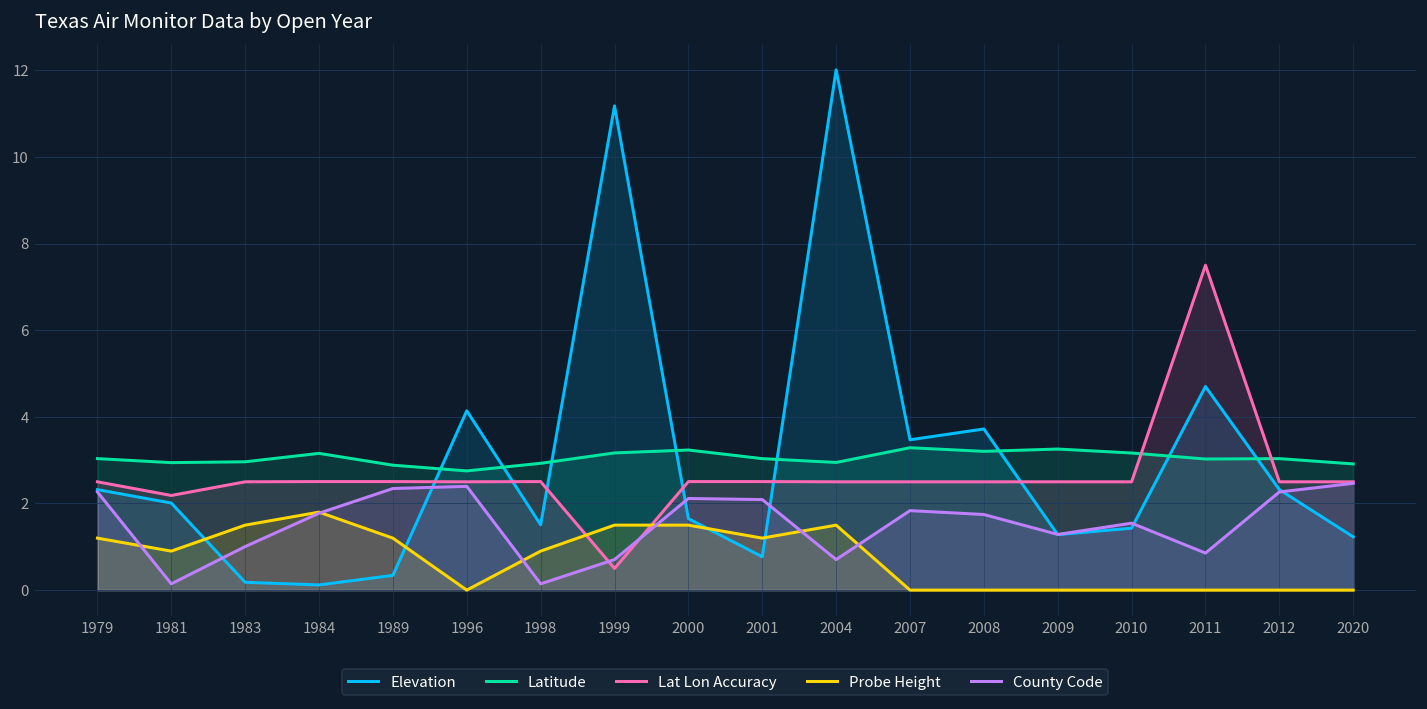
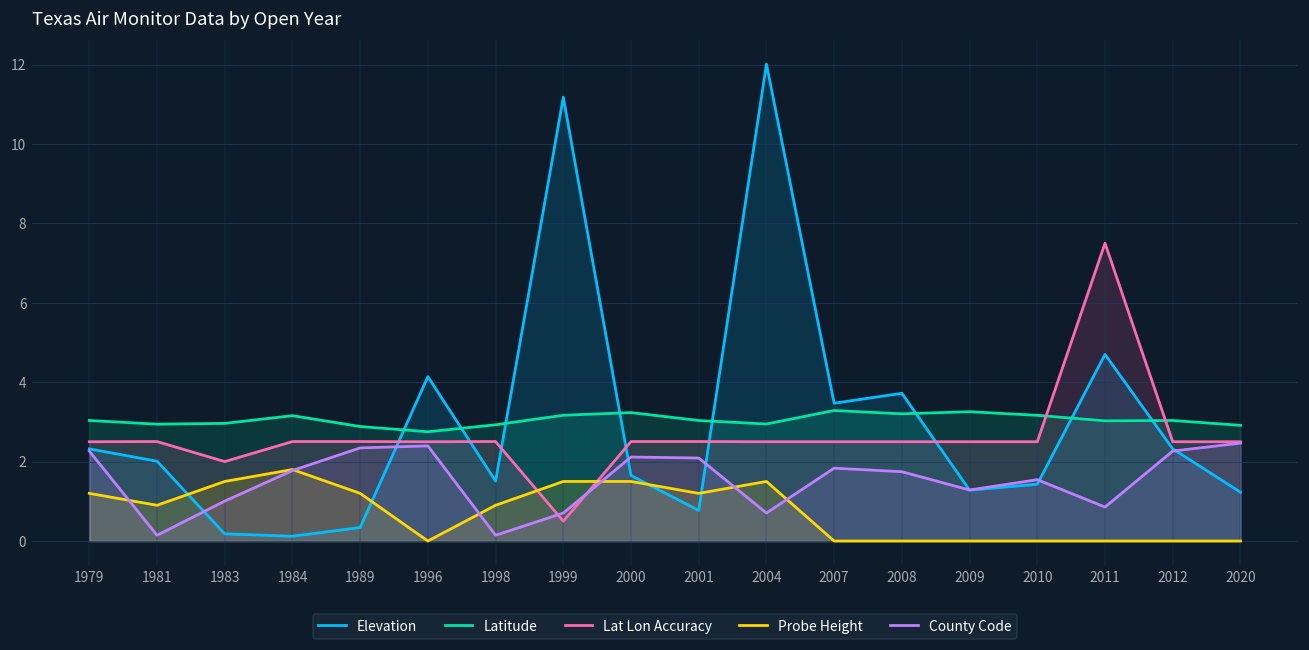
Lat Lon Accuracy, 1981: 2.2 -> 2.5
Lat Lon Accuracy, 1983: 2.5 -> 2.0
